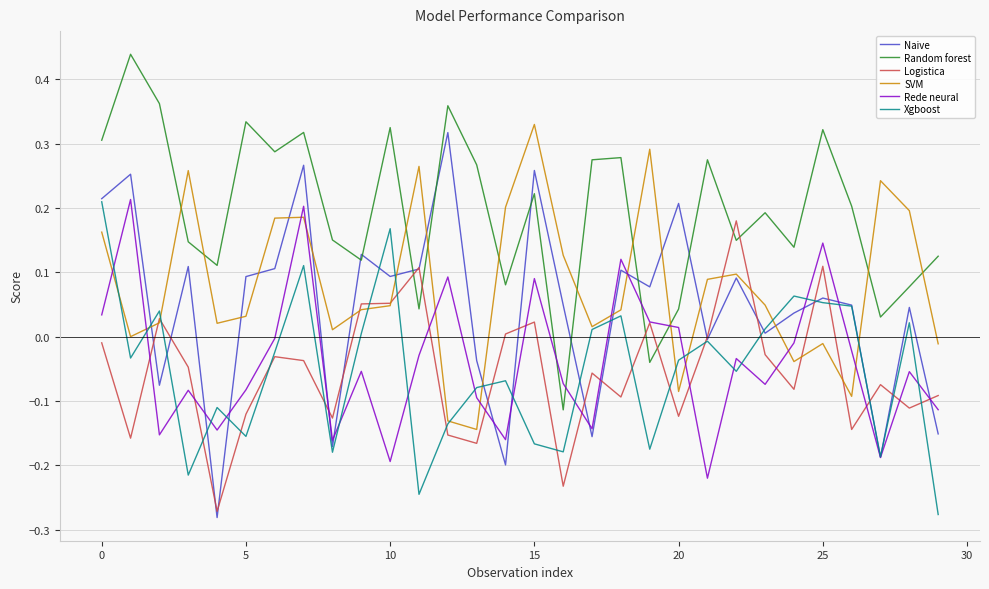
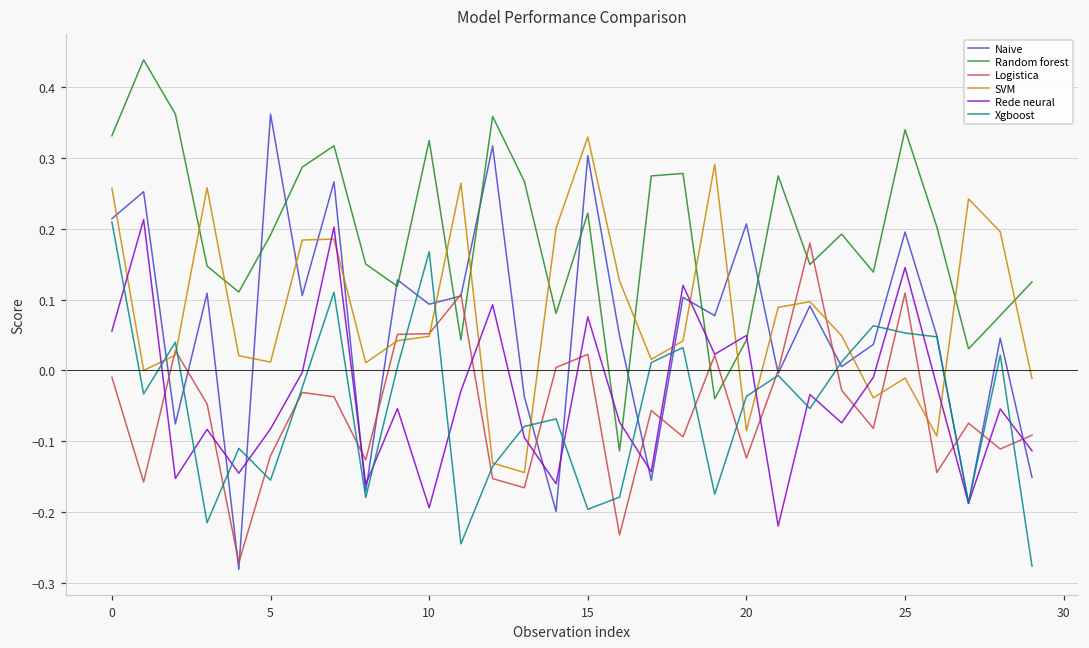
Random forest, 0: 0.31 -> 0.33
SVM, 0: 0.16 -> 0.26
Rede neural, 0: 0.03 -> 0.06
Naive, 5: 0.09 -> 0.36
Random forest, 5: 0.33 -> 0.19
SVM, 5: 0.03 -> 0.01
Naive, 15: 0.26 -> 0.30
Rede neural, 15: 0.09 -> 0.08
Xgboost, 15: -0.17 -> -0.20
Rede neural, 20: 0.01 -> 0.05
Naive, 25: 0.06 -> 0.20
Random forest, 25: 0.32 -> 0.34
